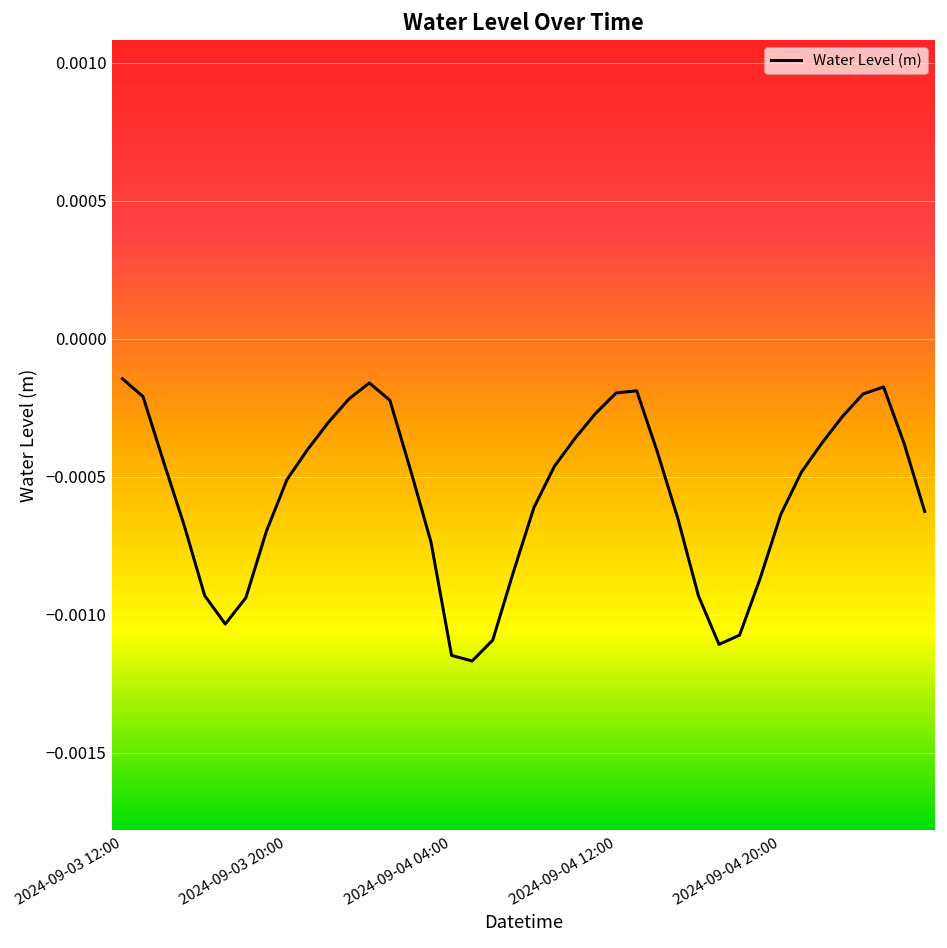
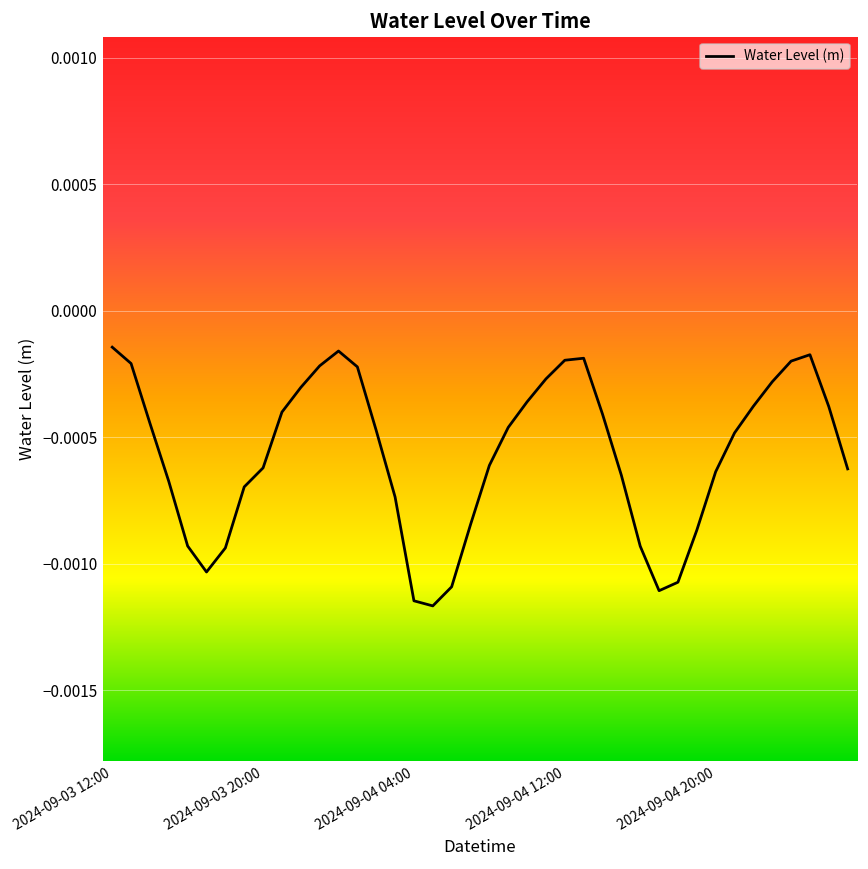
2024-09-03 20:00: -0.00051 -> -0.00062
